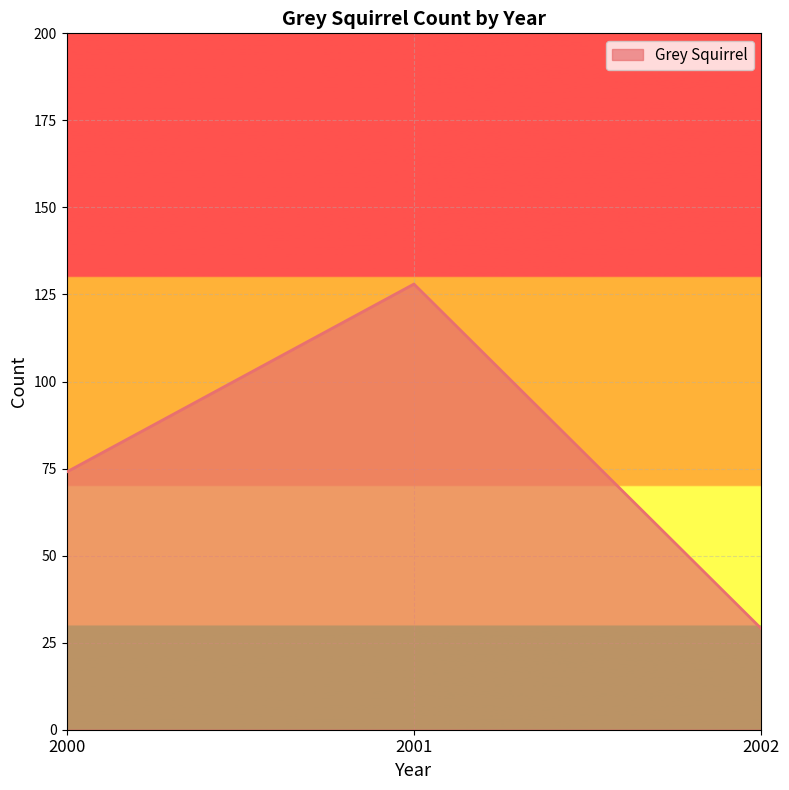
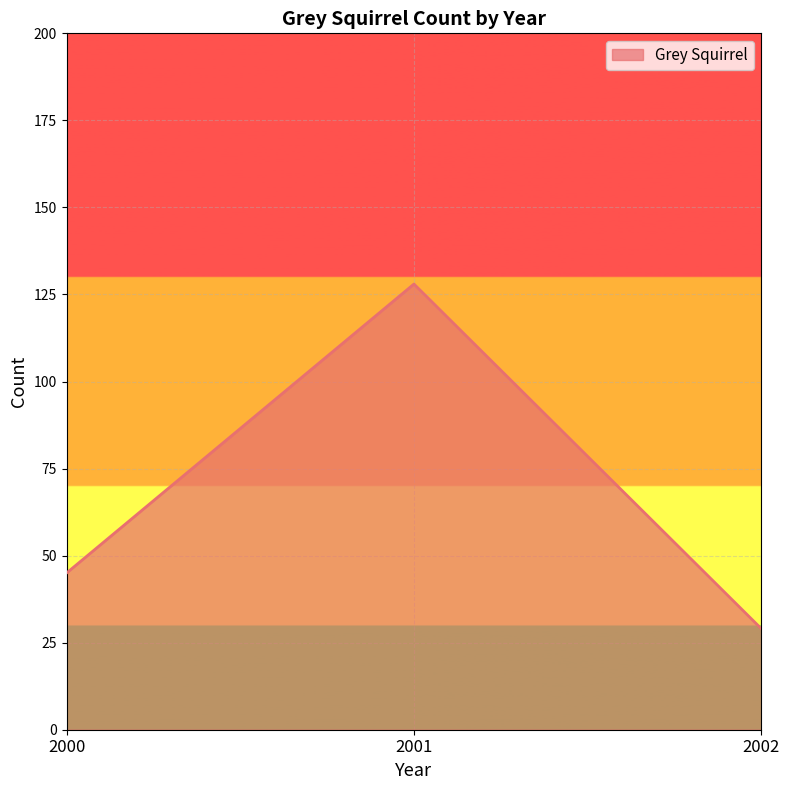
2000: 74 -> 45
